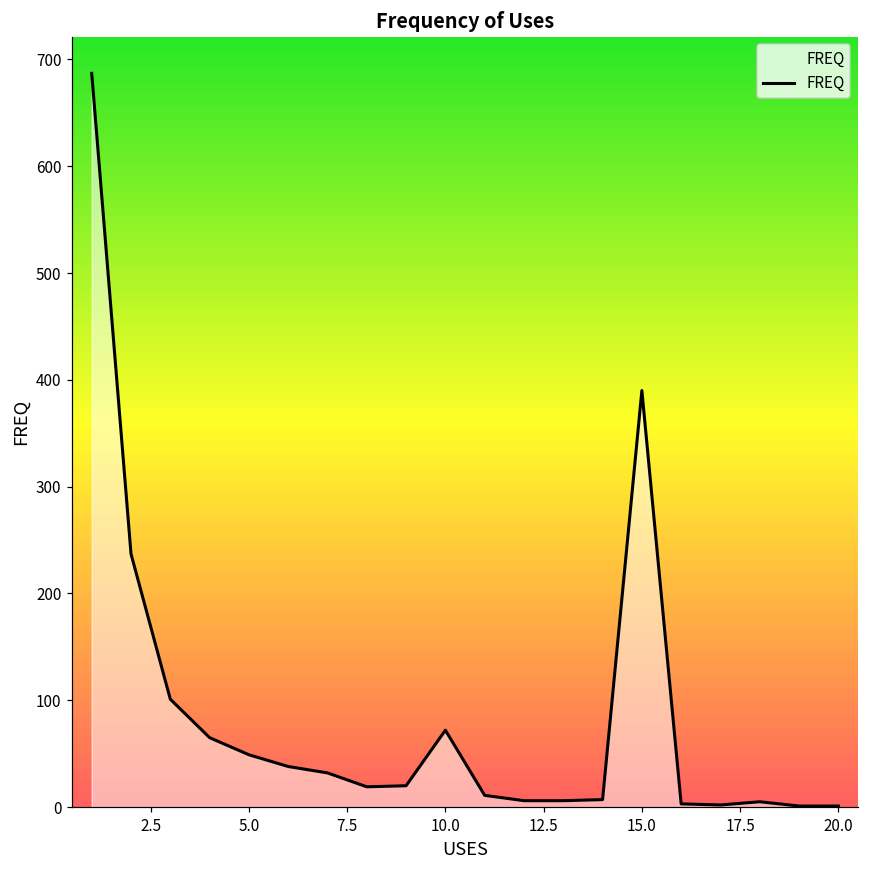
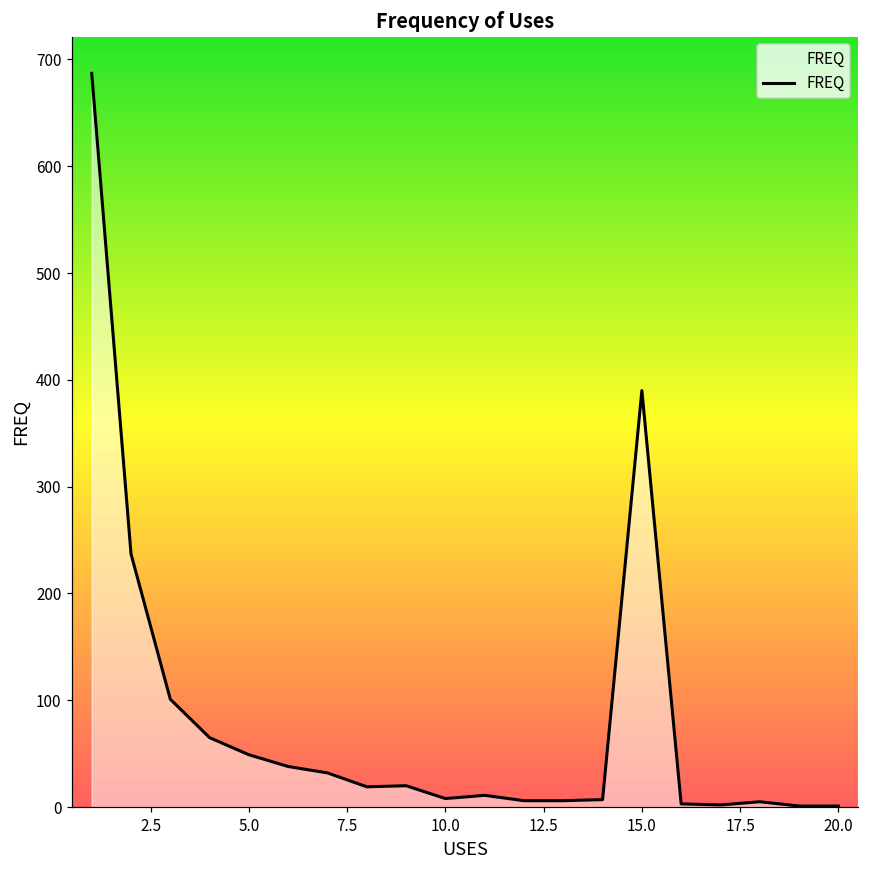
10.0: 70 -> 10
